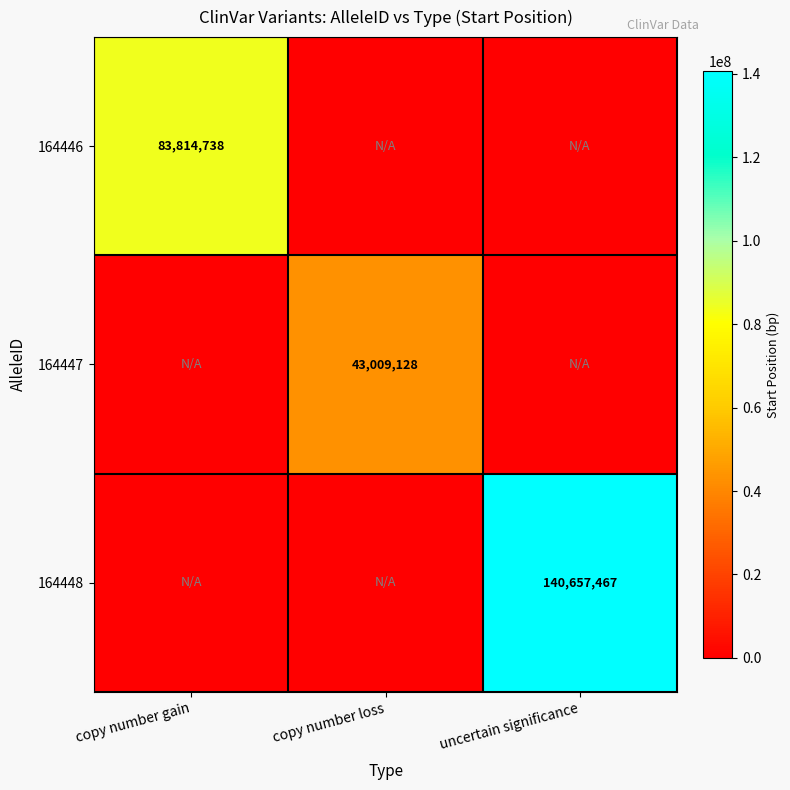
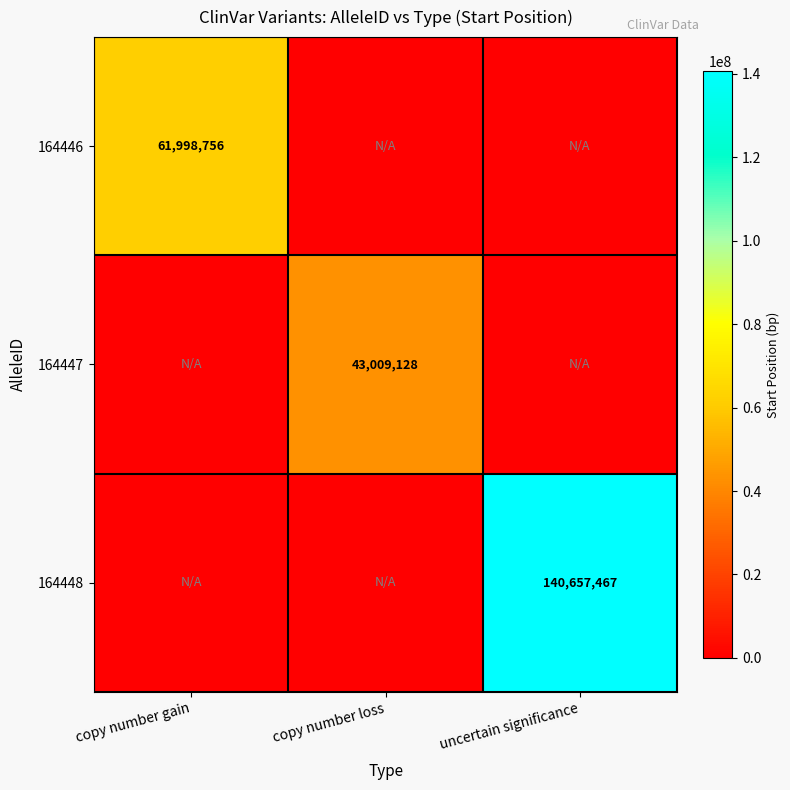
164446, copy number gain: 83,814,738 -> 61,998,756
